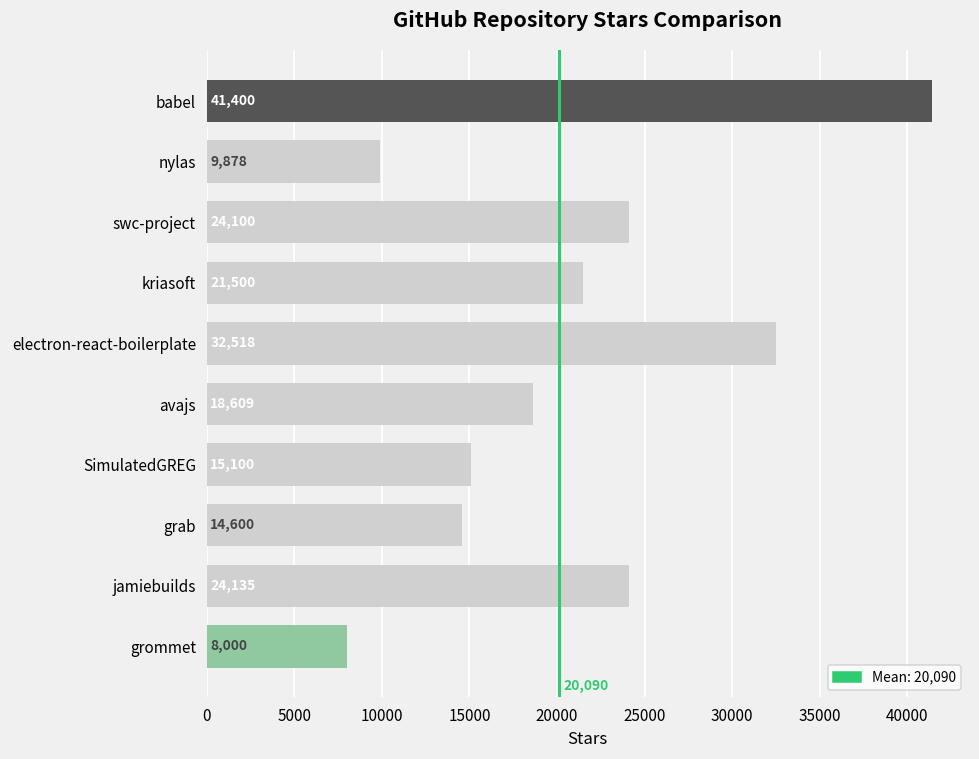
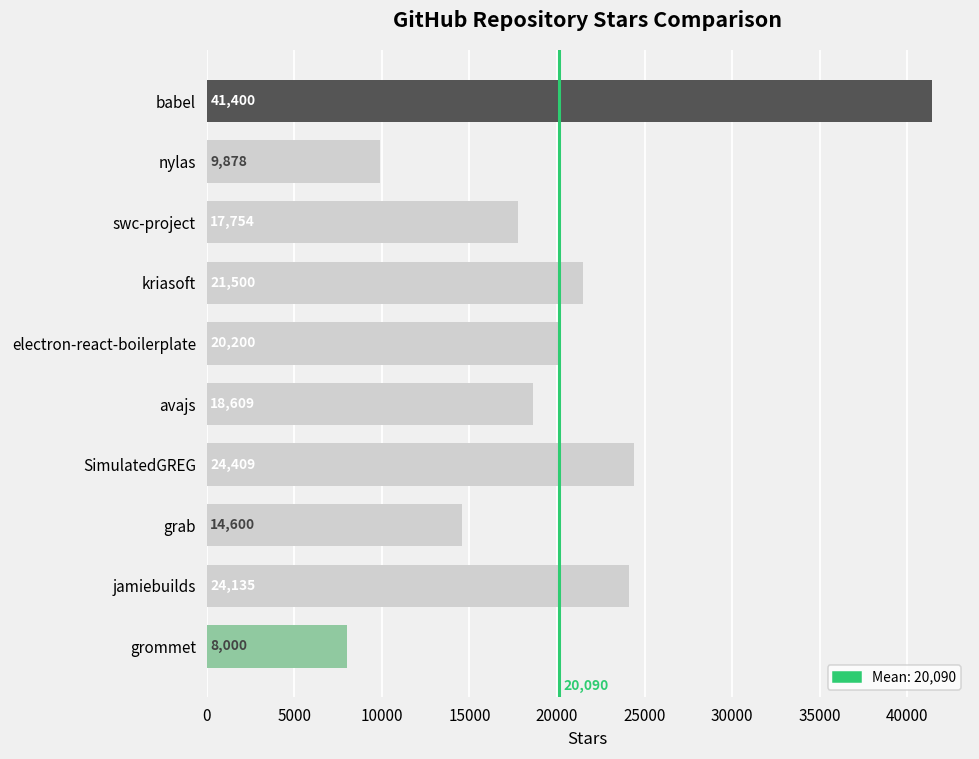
swc-project: 24100 -> 17800
electron-react-boilerplate: 32500 -> 20200
SimulatedGREG: 15100 -> 24400
